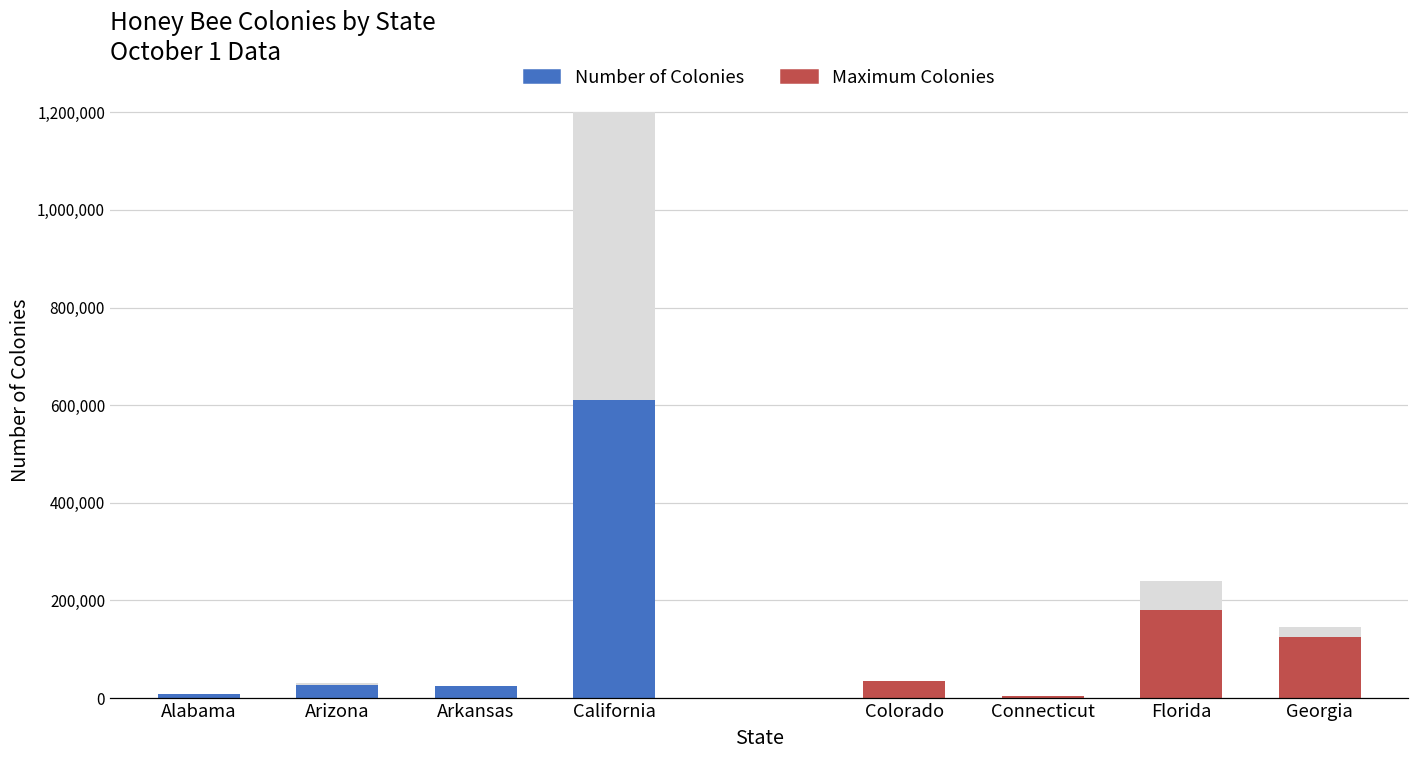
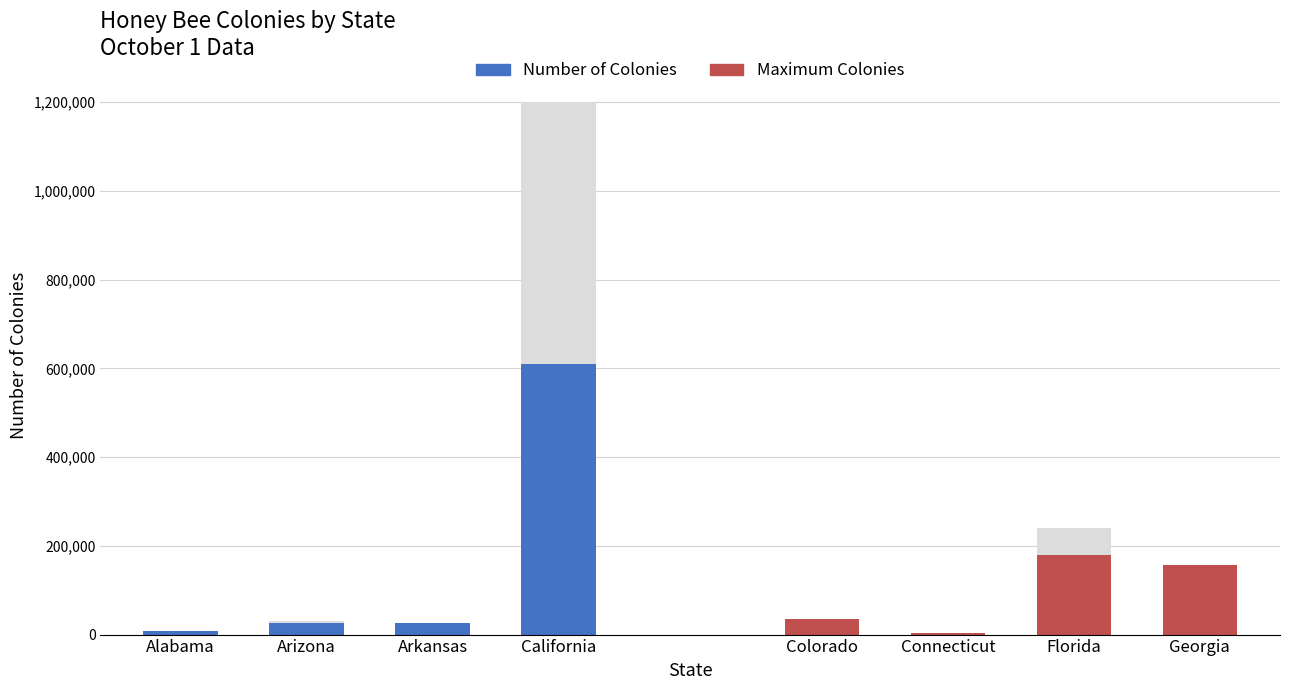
Maximum Colonies, Georgia: 130,000 -> 160,000
